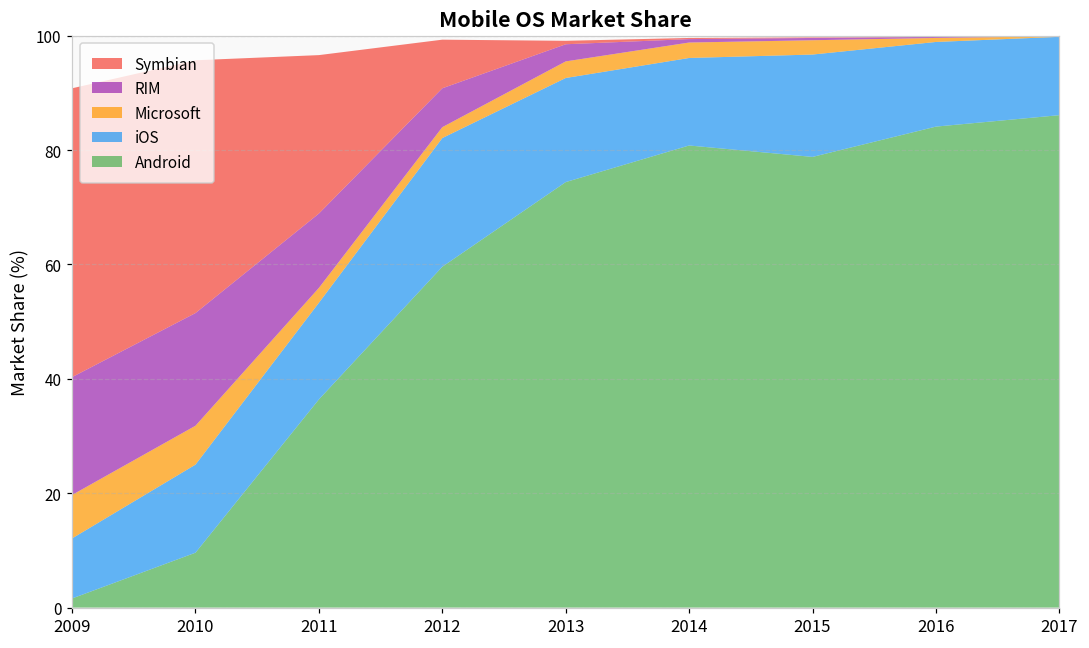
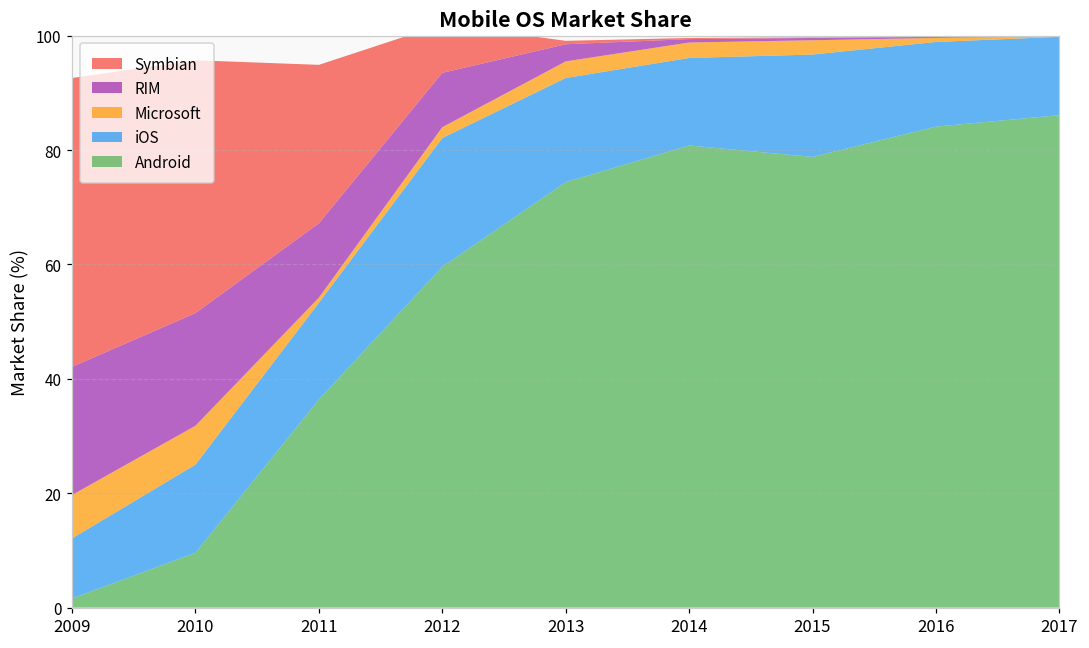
RIM, 2009: 21 -> 22
Microsoft, 2011: 3 -> 1
RIM, 2012: 7 -> 10
